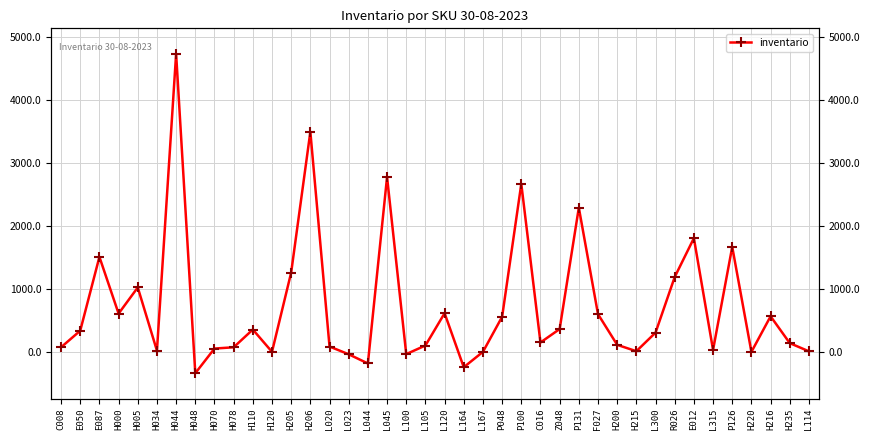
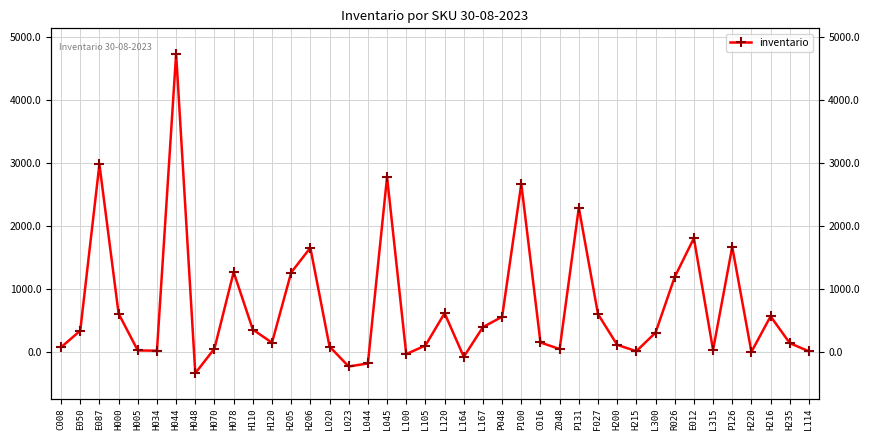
E087: 1500 -> 3000
H005: 1000 -> 0
H078: 100 -> 1300
H120: 0 -> 200
H206: 3500 -> 1700
L023: 0 -> -200
L164: -200 -> -100
L167: 0 -> 400
Z048: 400 -> 0
